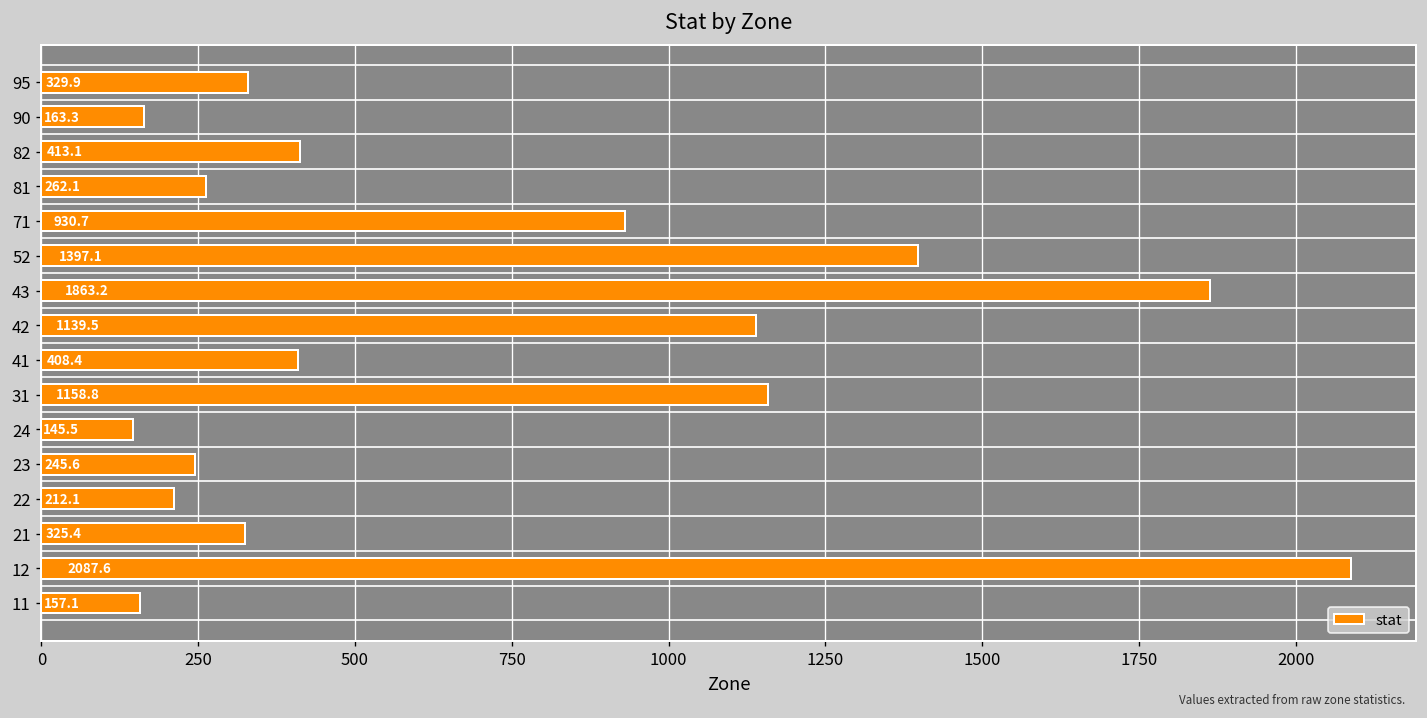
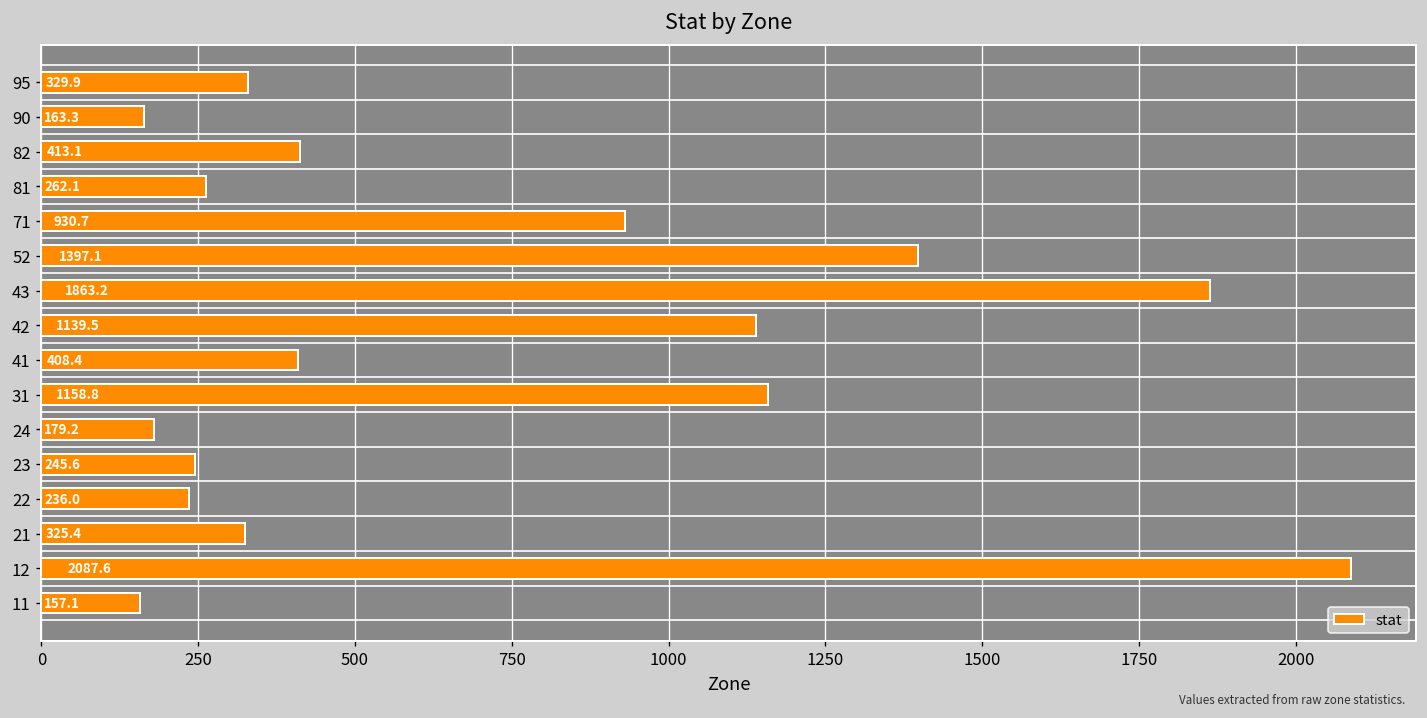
24: 145.5 -> 179.2
22: 212.1 -> 236.0
